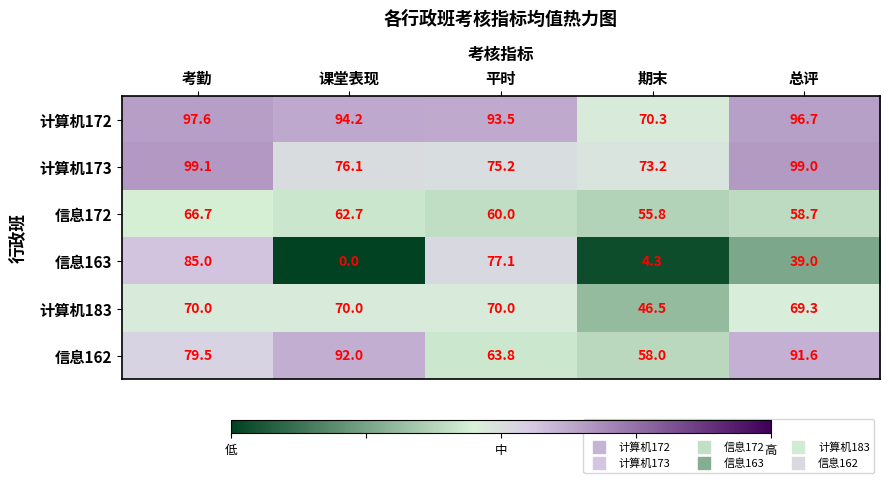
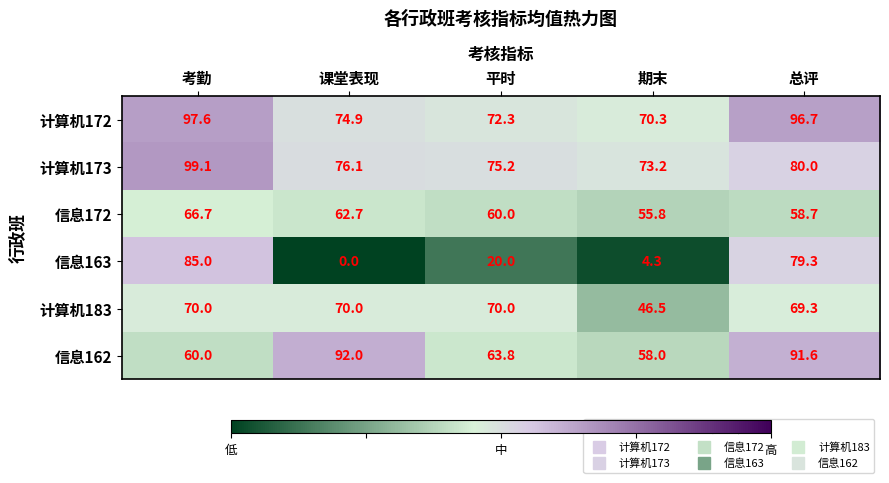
计算机172, 课堂表现: 94.2 -> 74.9
计算机172, 平时: 93.5 -> 72.3
计算机173, 总评: 99.0 -> 80.0
信息163, 平时: 77.1 -> 20.0
信息163, 总评: 39.0 -> 79.3
信息162, 考勤: 79.5 -> 60.0
